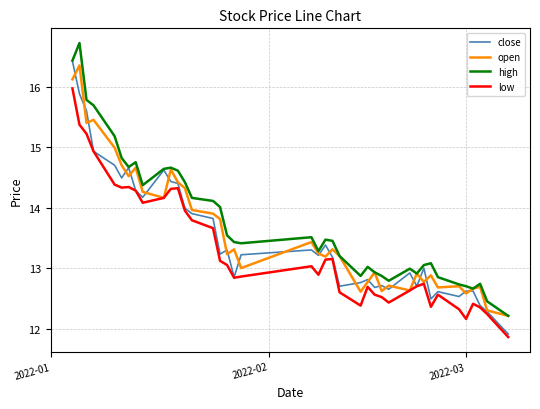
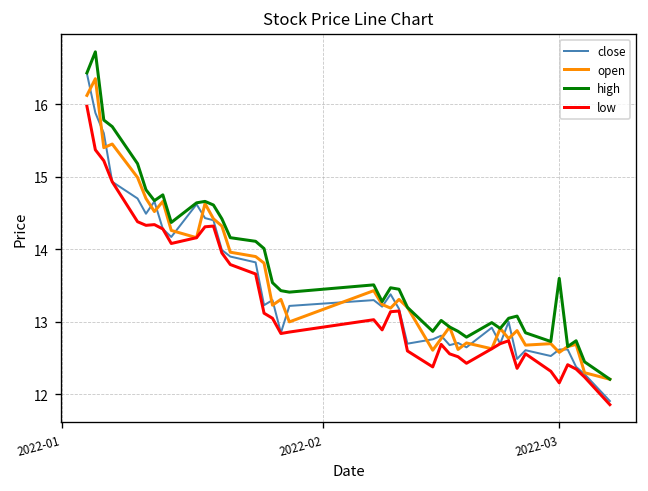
high, 2022-03: 12.7 -> 13.6
